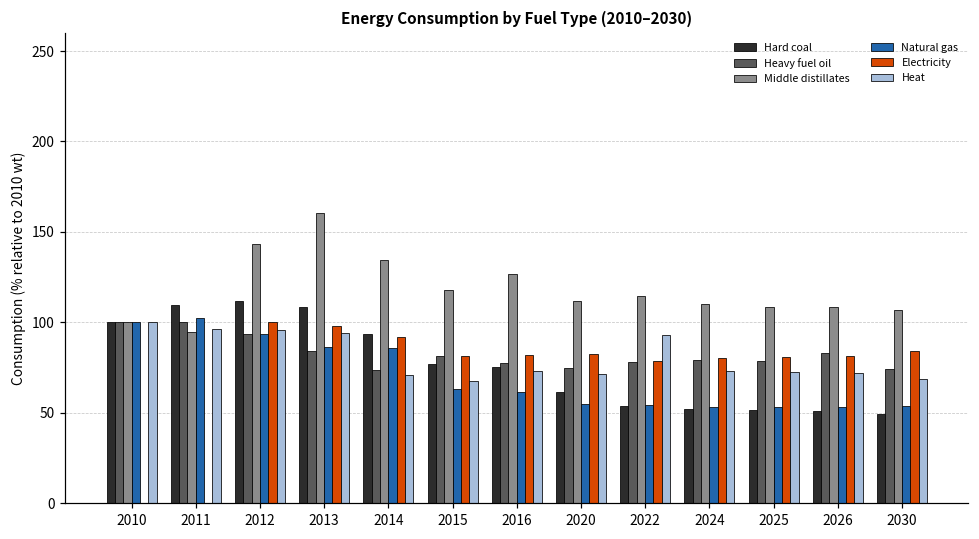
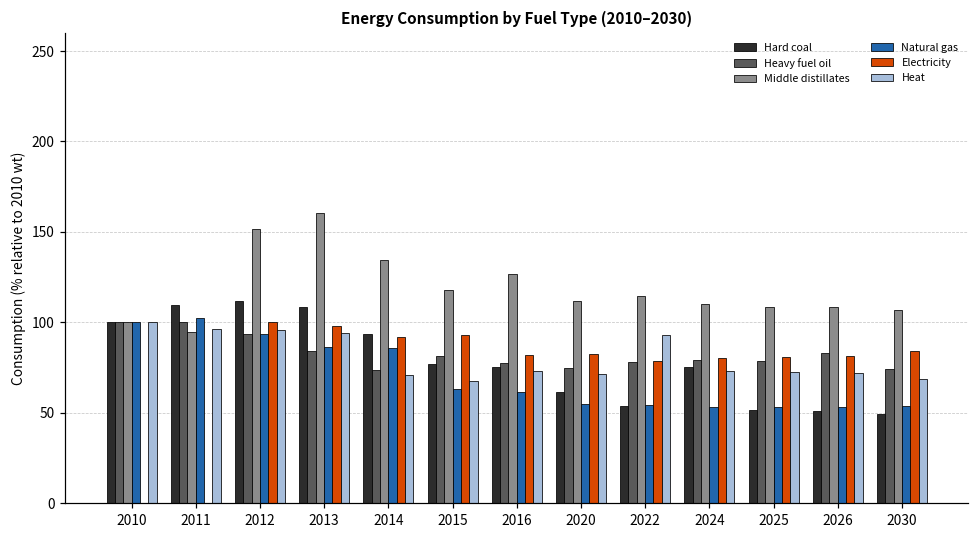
Middle distillates, 2012: 143 -> 152
Electricity, 2015: 81 -> 93
Hard coal, 2024: 52 -> 75
